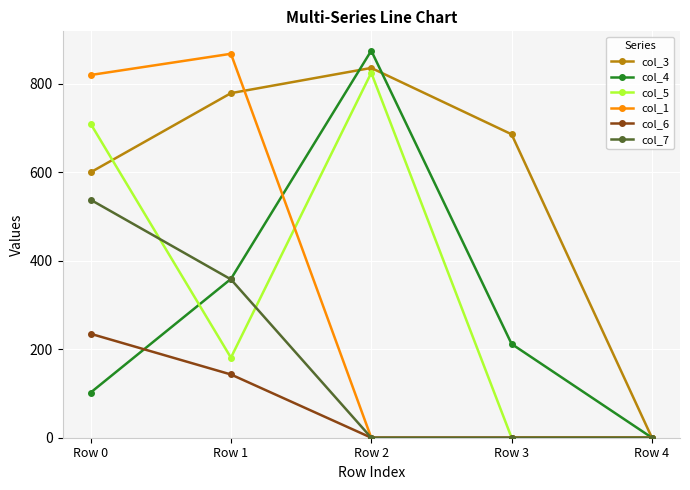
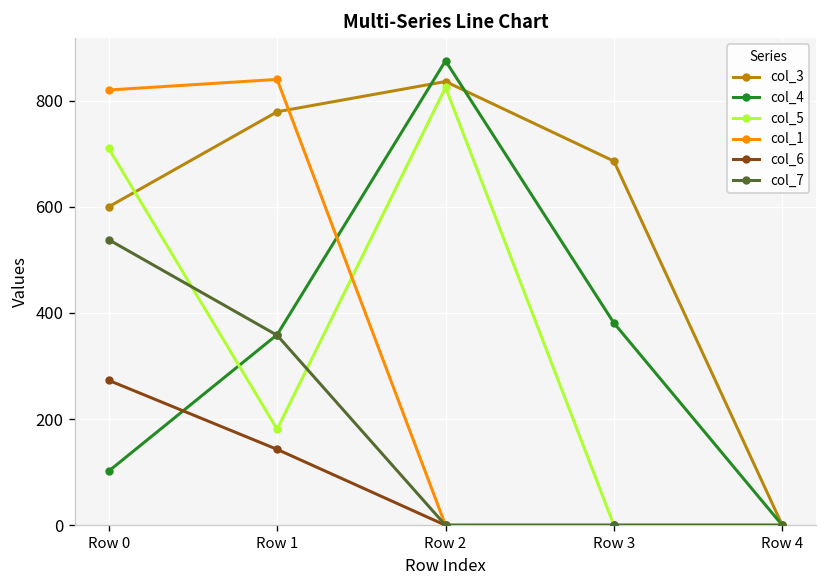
col_6, Row 0: 240 -> 270
col_1, Row 1: 870 -> 840
col_4, Row 3: 210 -> 380
